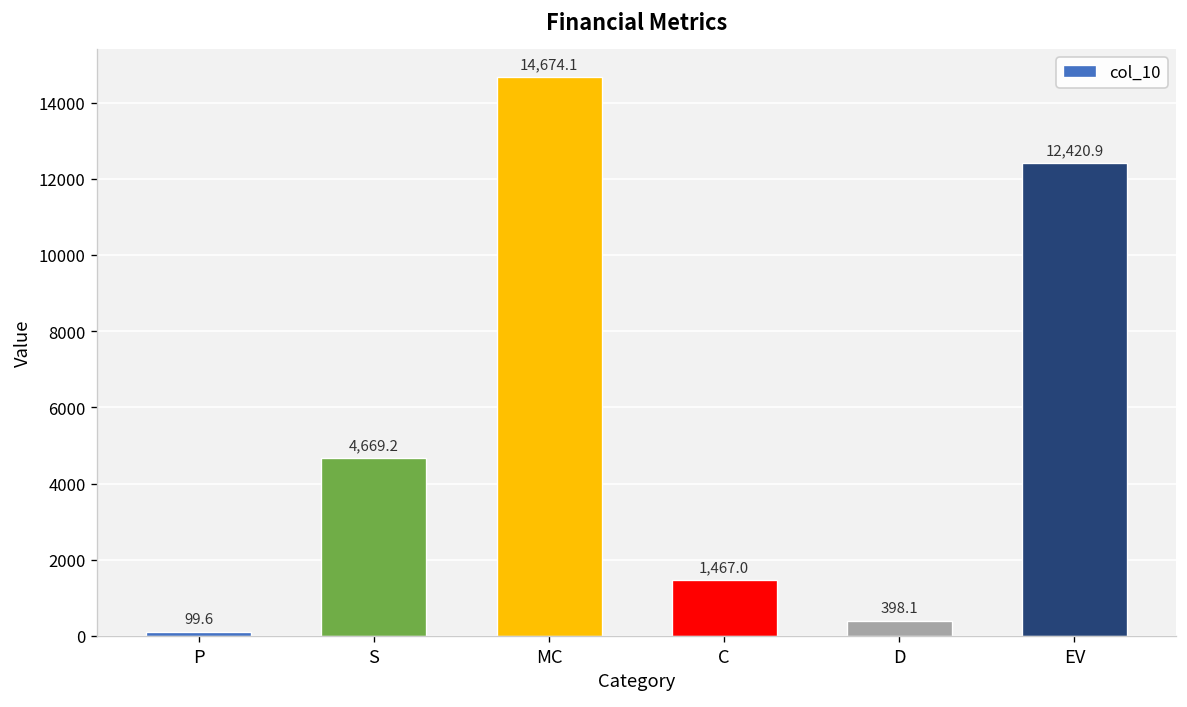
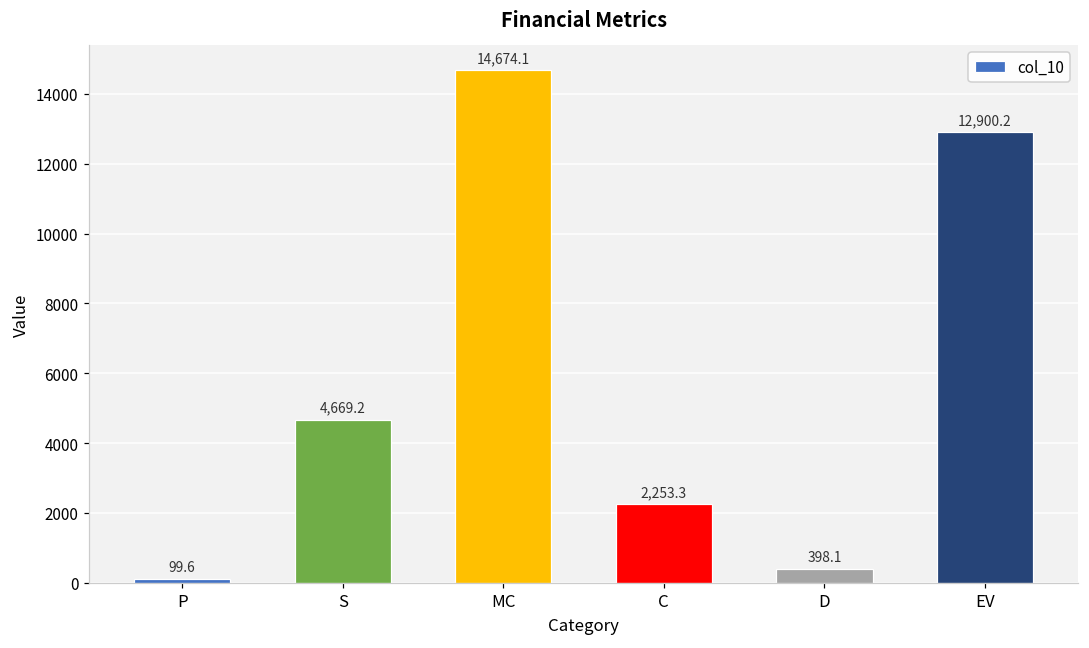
C: 1,467.0 -> 2,253.3
EV: 12,420.9 -> 12,900.2
